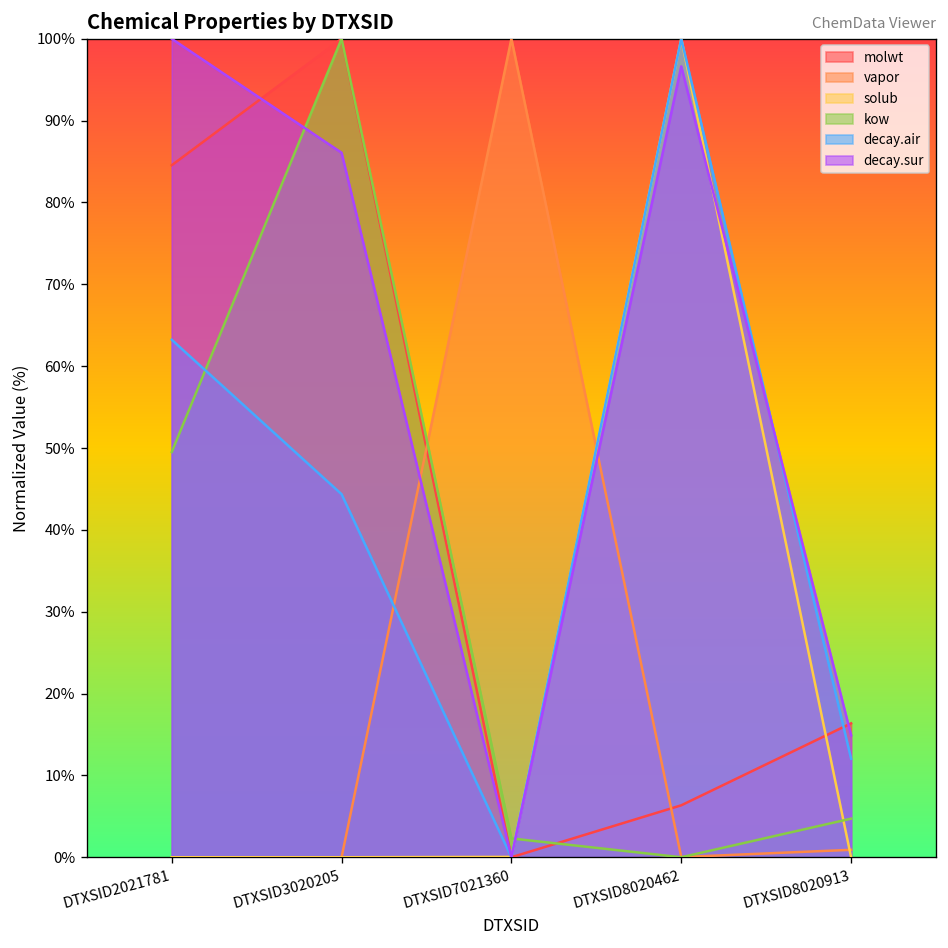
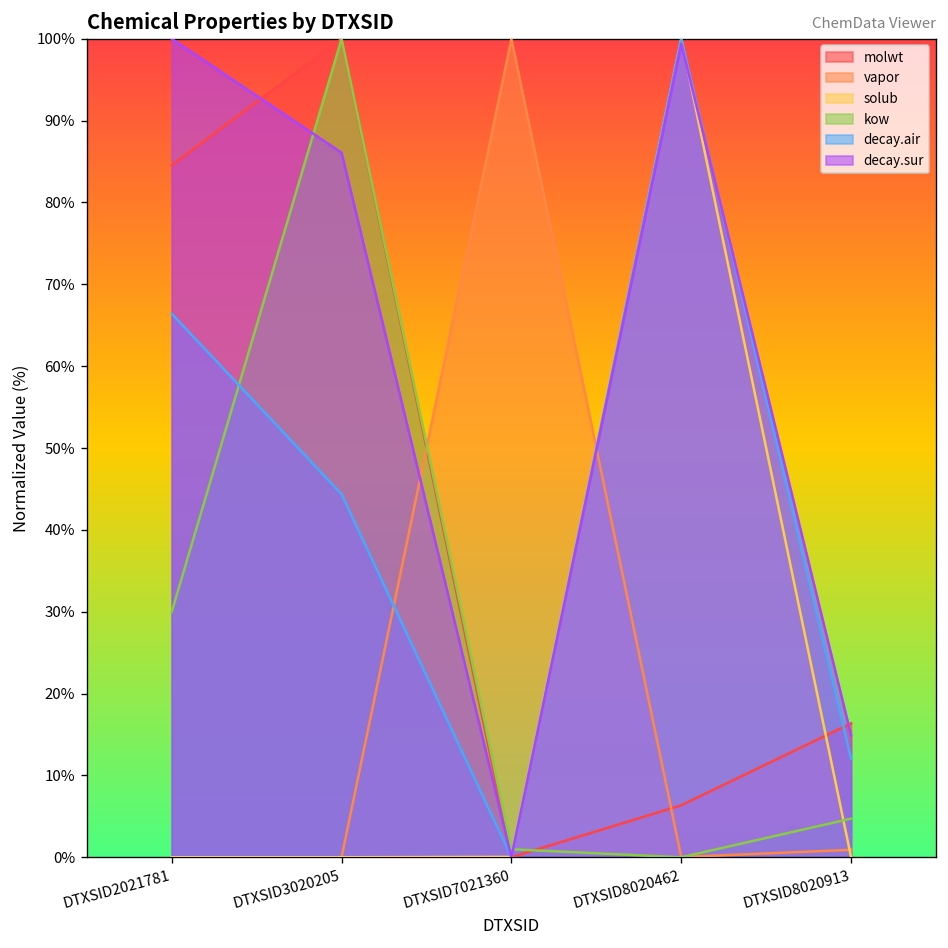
kow, DTXSID2021781: 50% -> 30%
decay.air, DTXSID2021781: 63% -> 66%
kow, DTXSID7021360: 2% -> 1%
decay.sur, DTXSID8020462: 97% -> 99%
